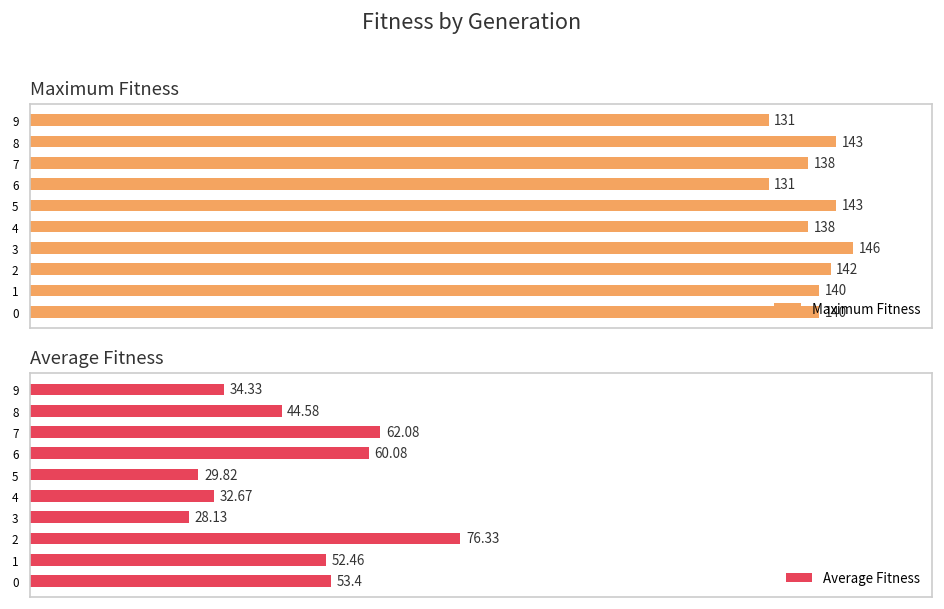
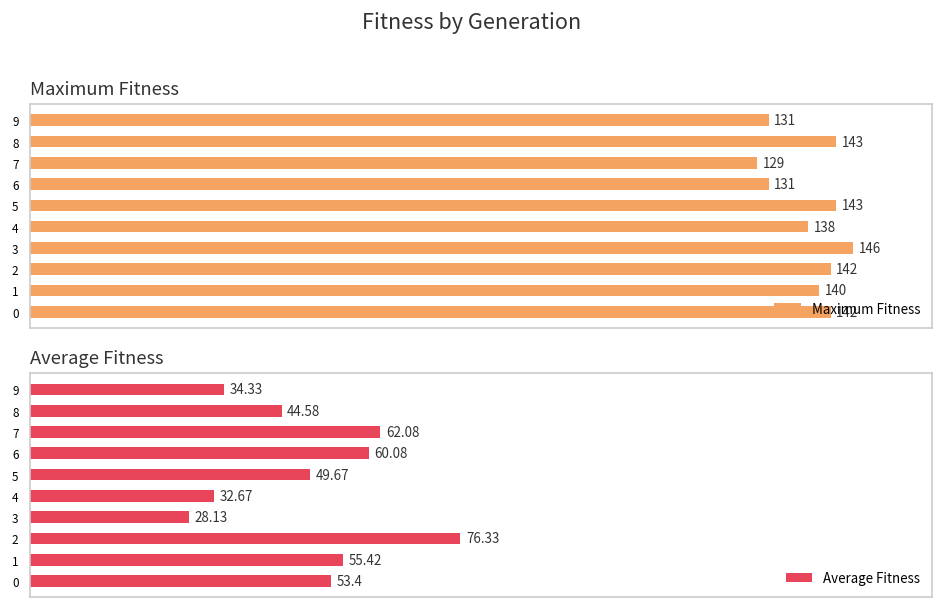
Maximum Fitness, 7: 138 -> 129
Maximum Fitness, 0: 140 -> 142
Average Fitness, 5: 29.82 -> 49.67
Average Fitness, 1: 52.46 -> 55.42
